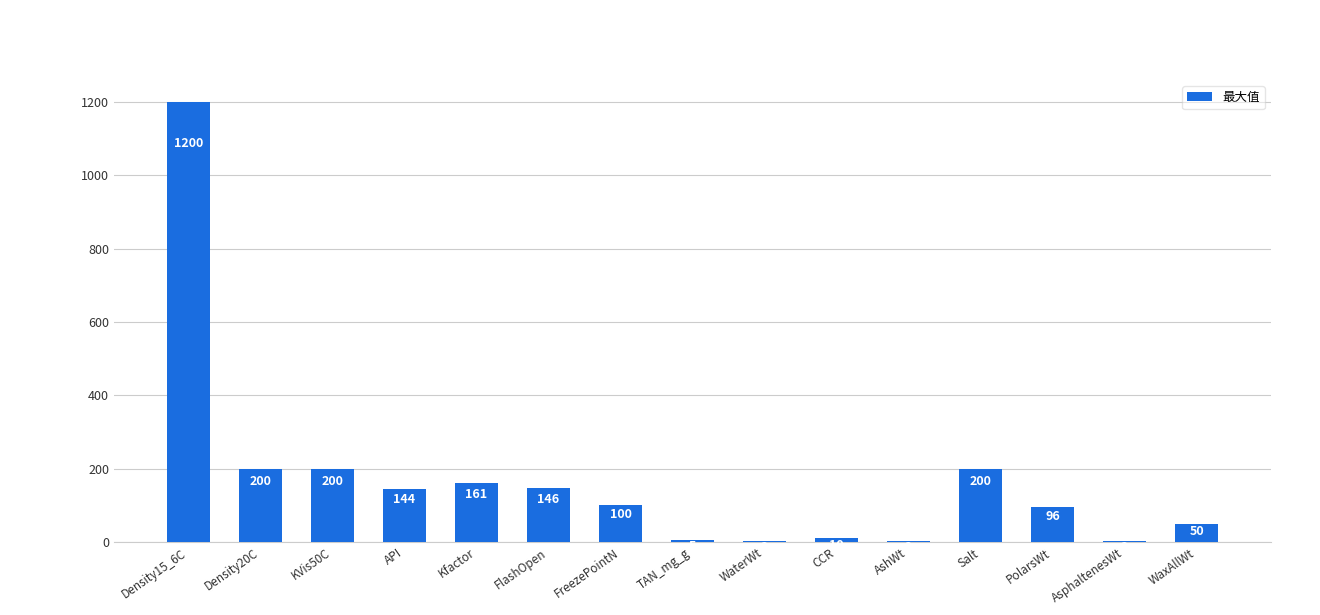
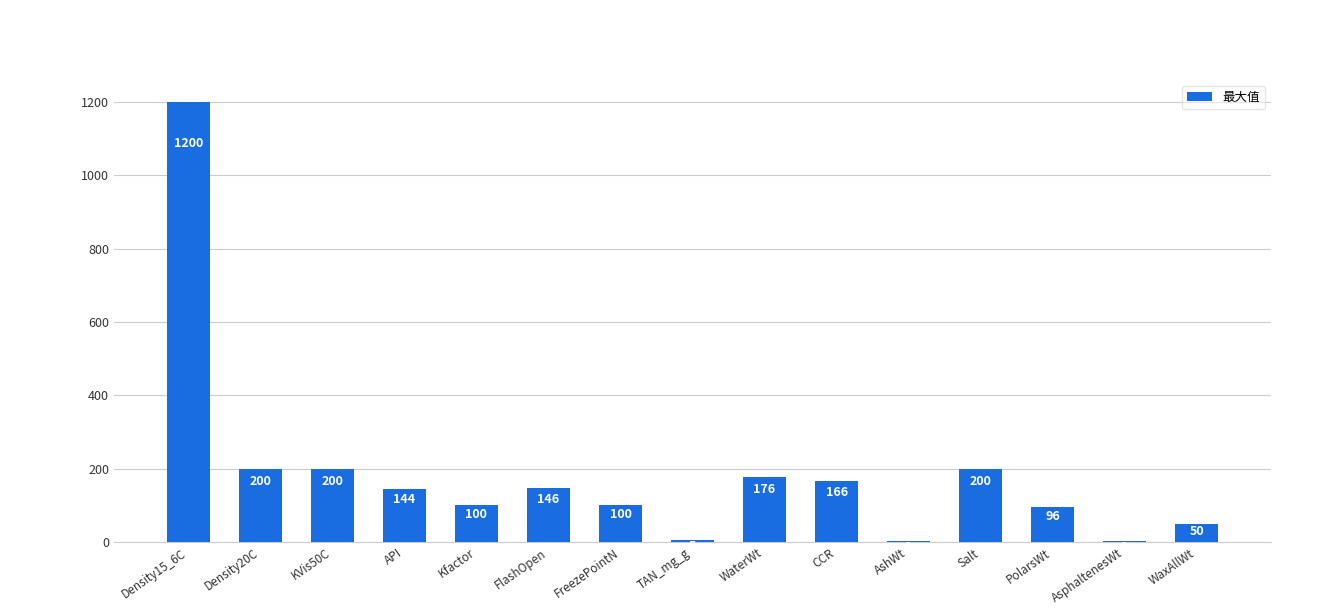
Kfactor: 161 -> 100
WaterWt: 0 -> 180
CCR: 10 -> 170
